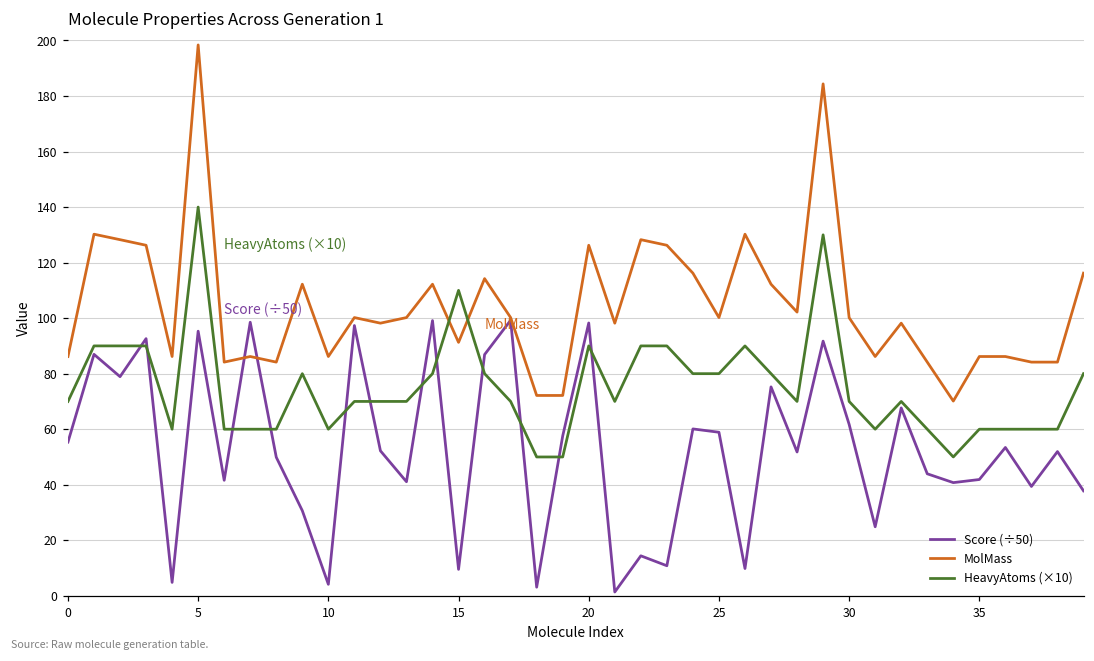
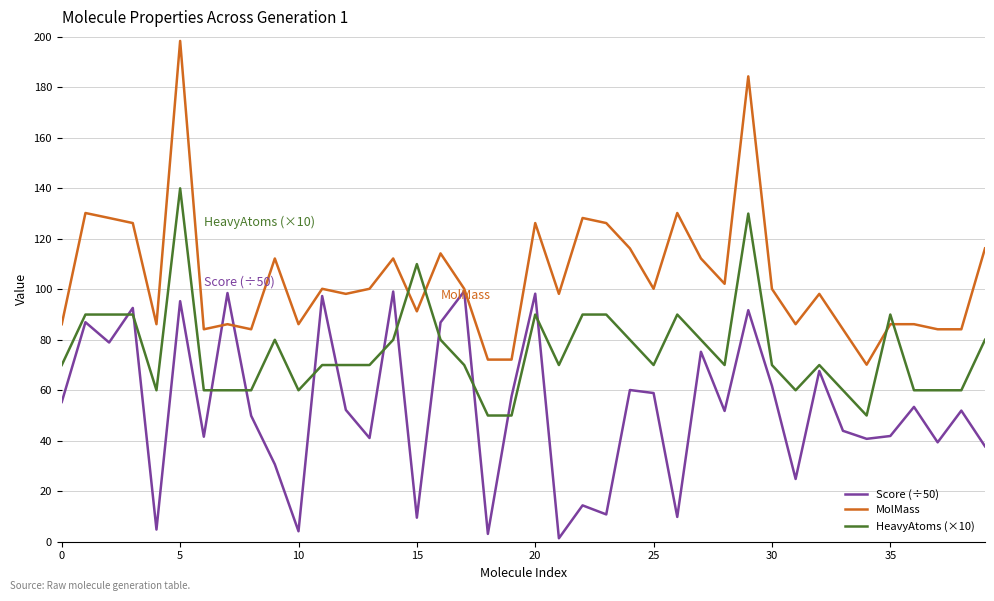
HeavyAtoms (×10), 25: 80 -> 70
HeavyAtoms (×10), 35: 60 -> 90
